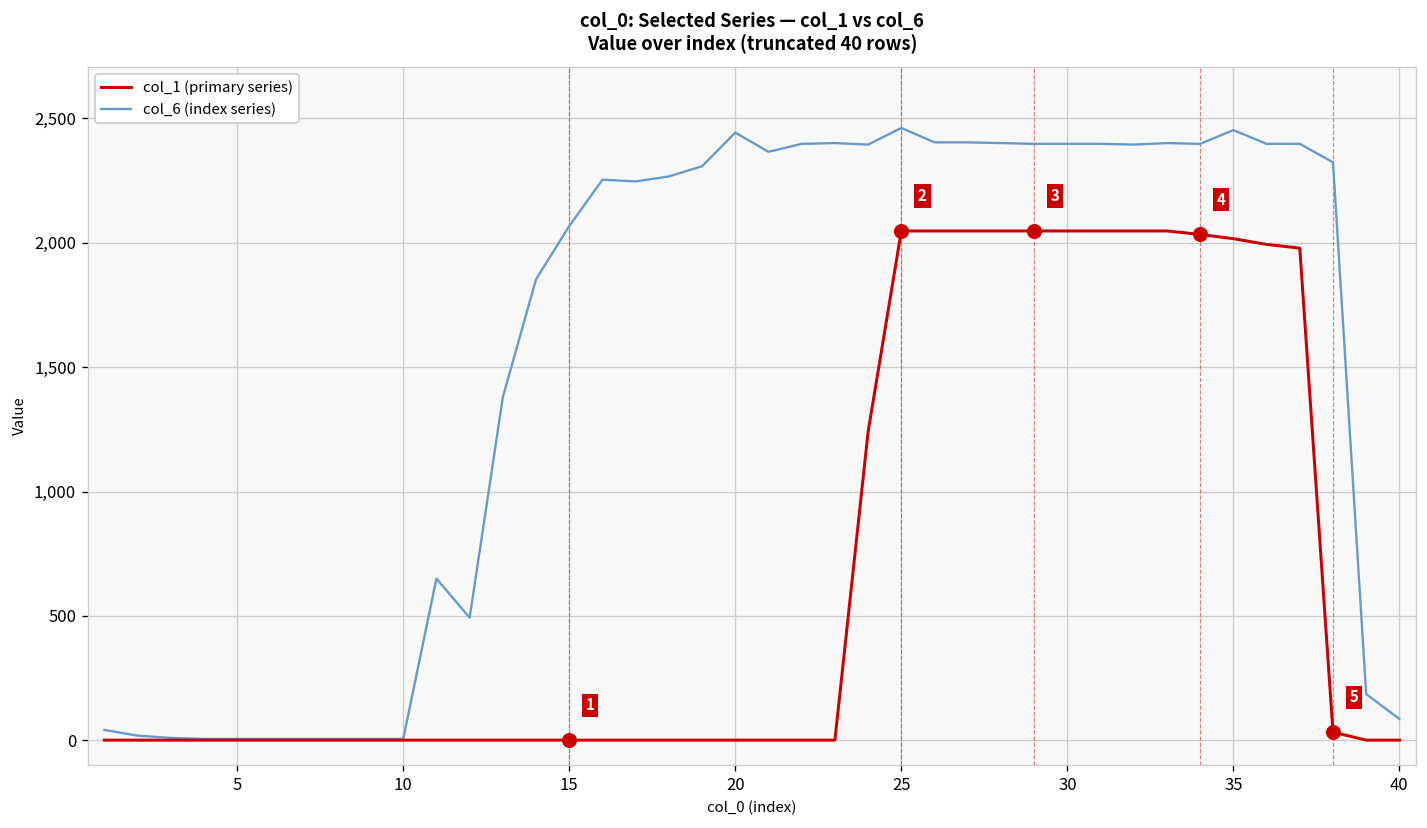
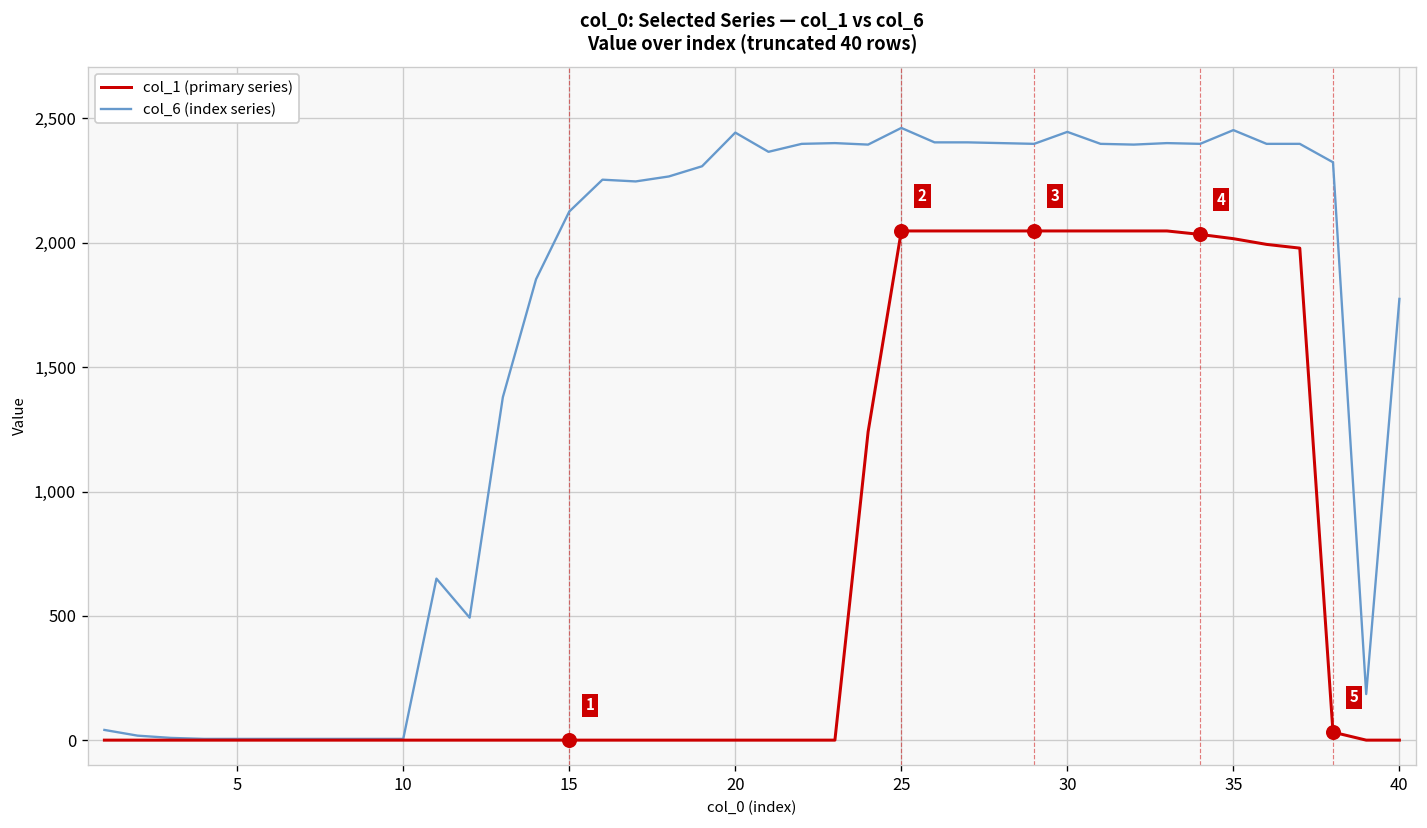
col_6 (index series), 15: 2,070 -> 2,130
col_6 (index series), 30: 2,400 -> 2,450
col_6 (index series), 40: 90 -> 1,770
